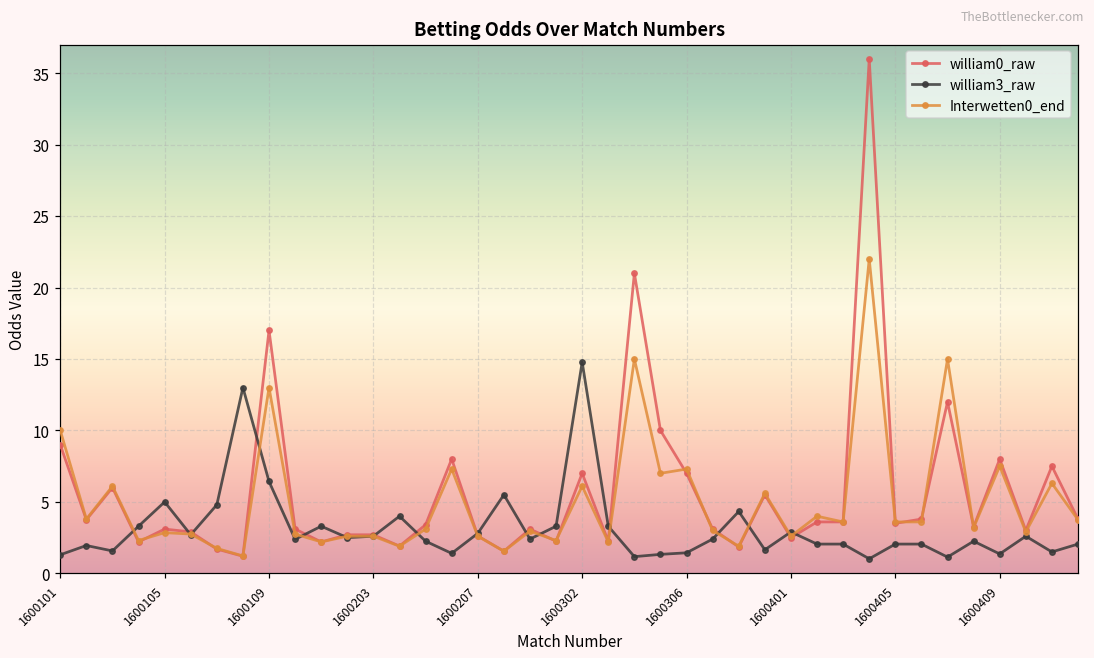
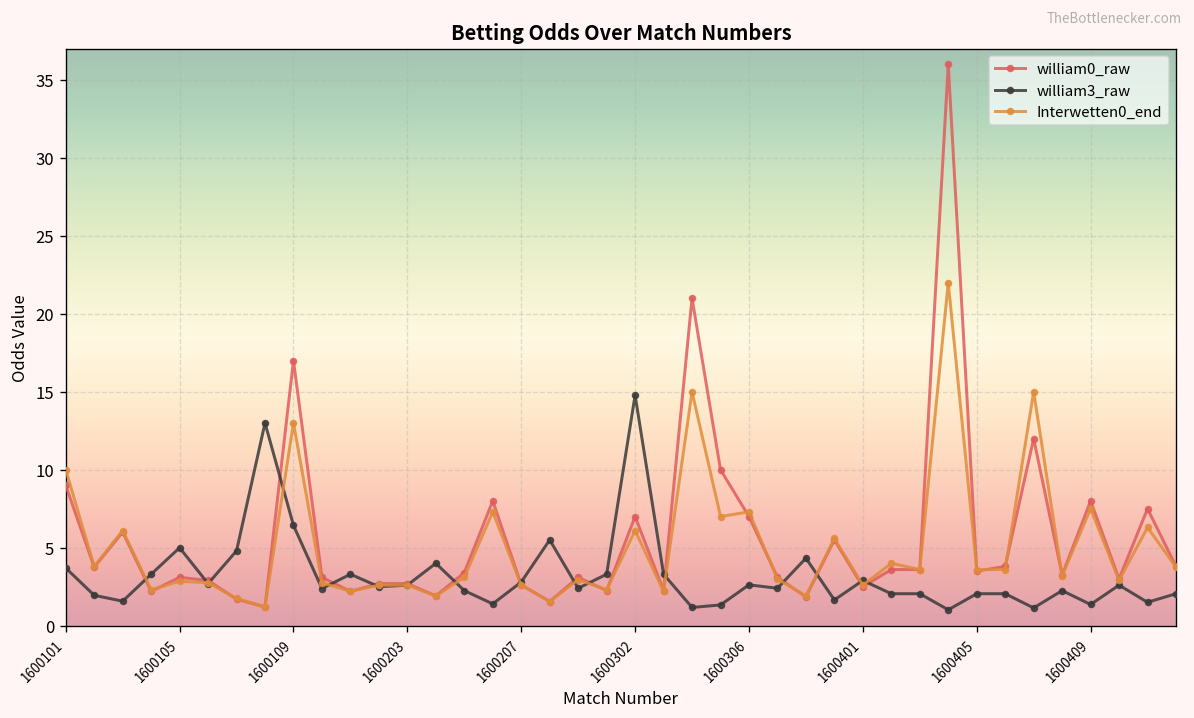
william3_raw, 1600101: 1.3 -> 3.7
william3_raw, 1600306: 1.4 -> 2.6
